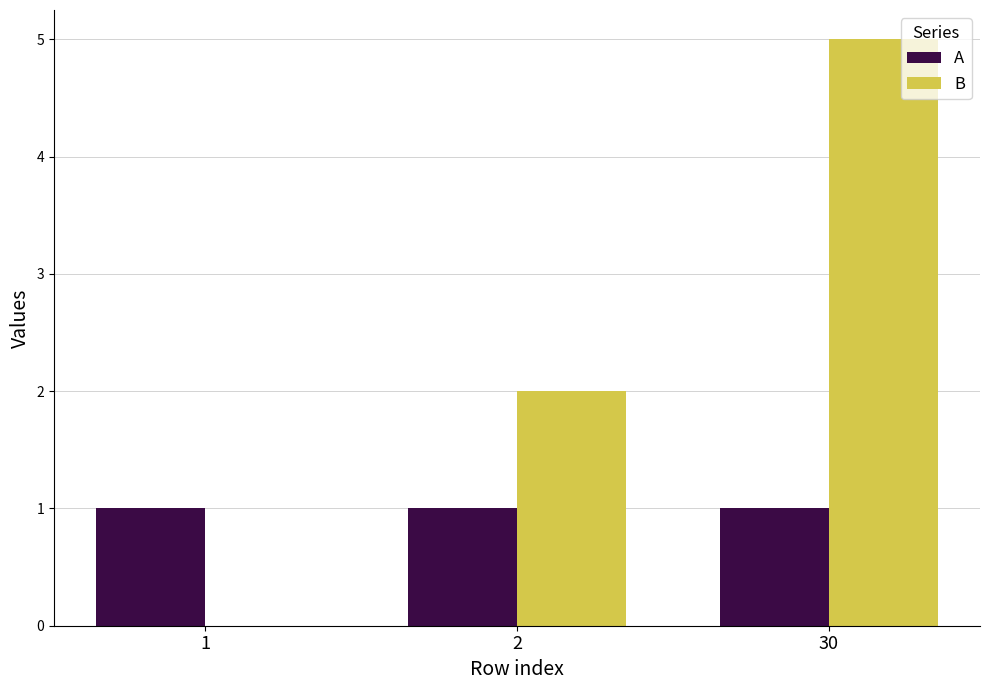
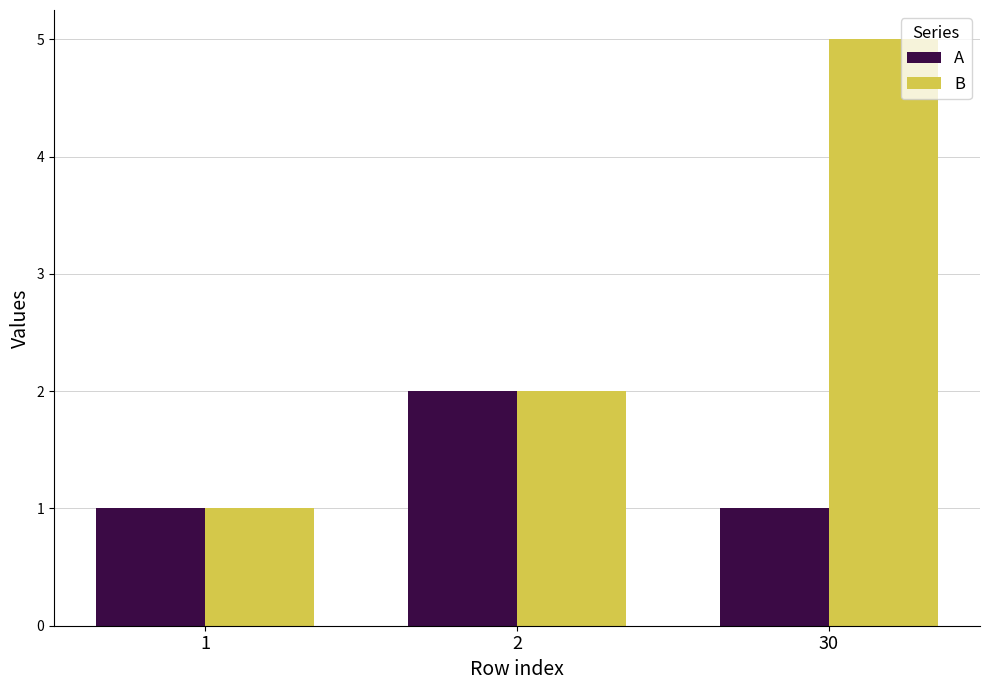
B, 1: 0 -> 1
A, 2: 1 -> 2
